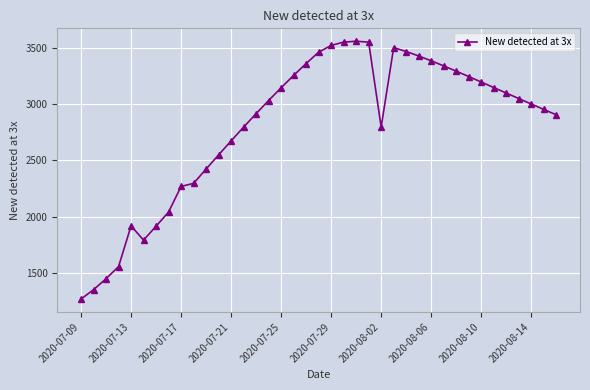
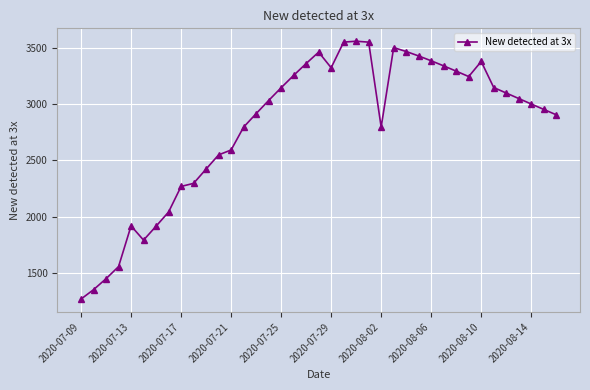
2020-07-21: 2670 -> 2590
2020-07-29: 3520 -> 3330
2020-08-10: 3200 -> 3380
